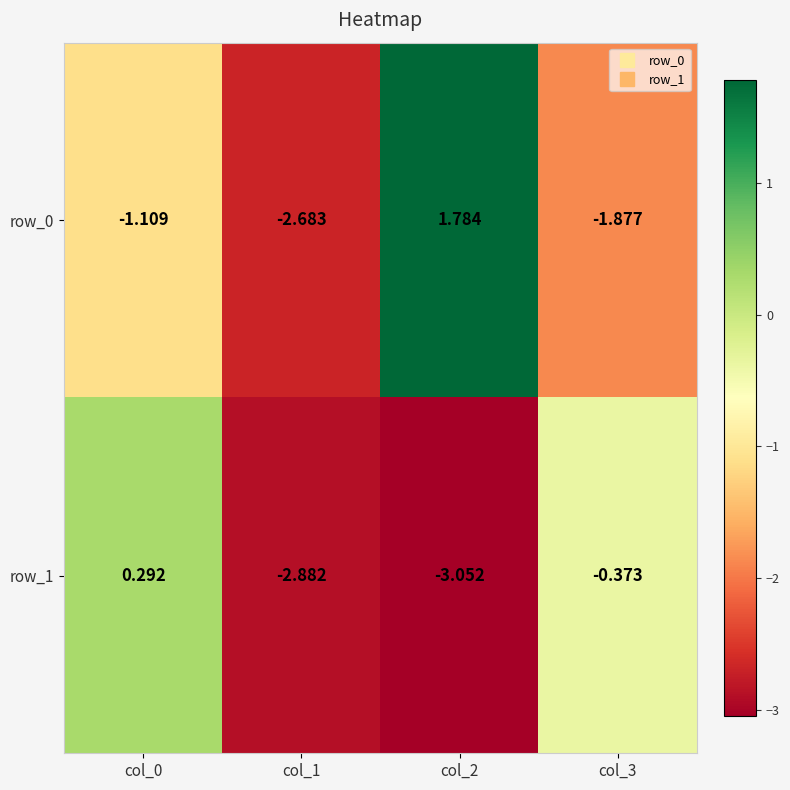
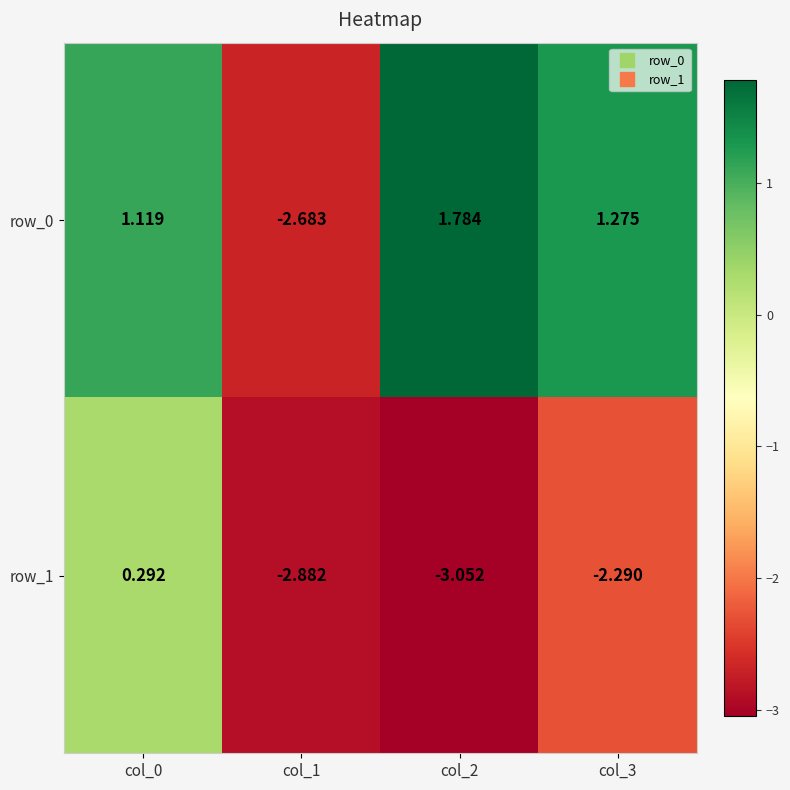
row_0, col_0: -1.109 -> 1.119
row_0, col_3: -1.877 -> 1.275
row_1, col_3: -0.373 -> -2.290
